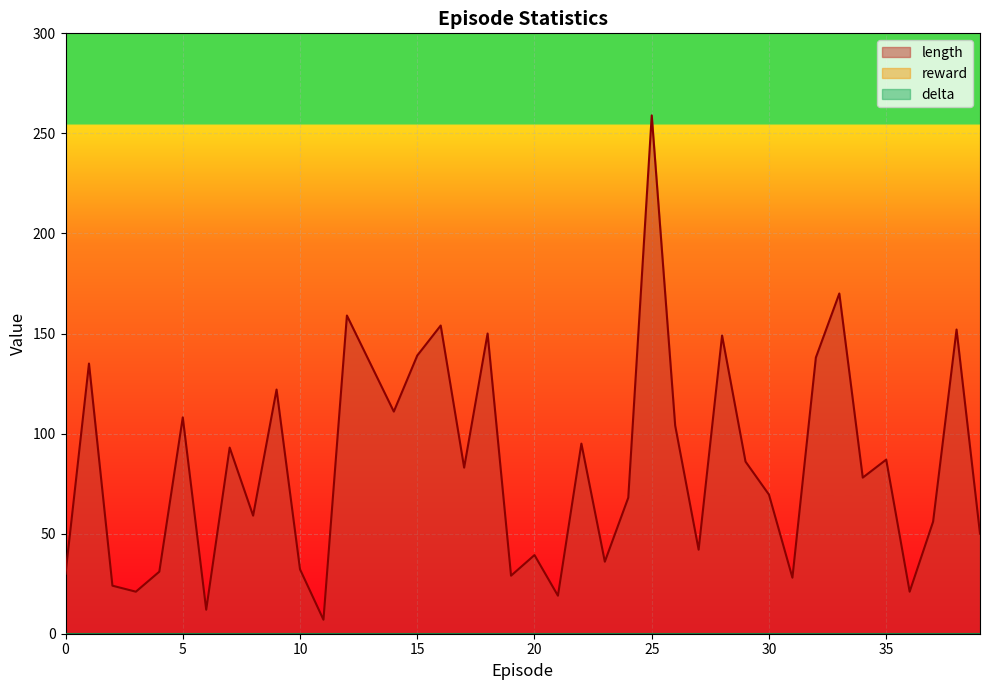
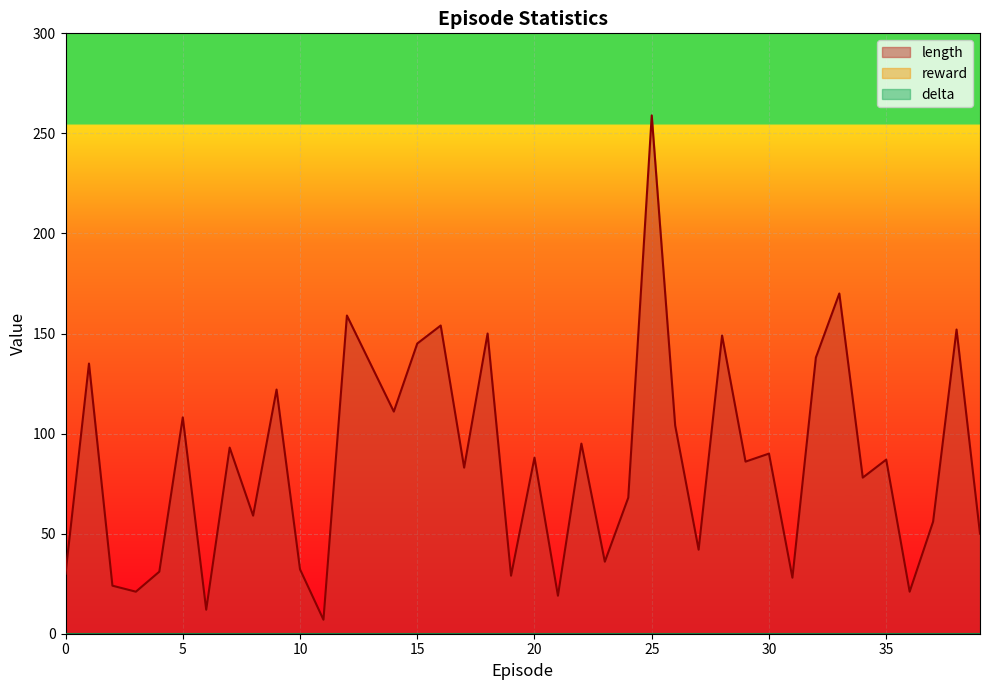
length, 15: 139 -> 145
length, 20: 39 -> 88
length, 30: 70 -> 90
